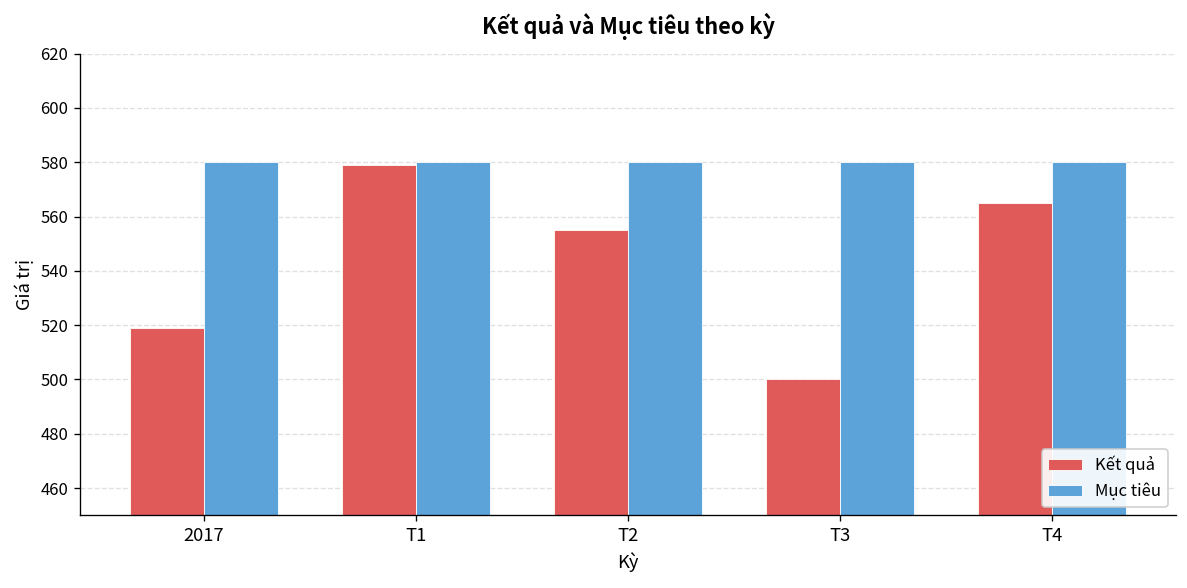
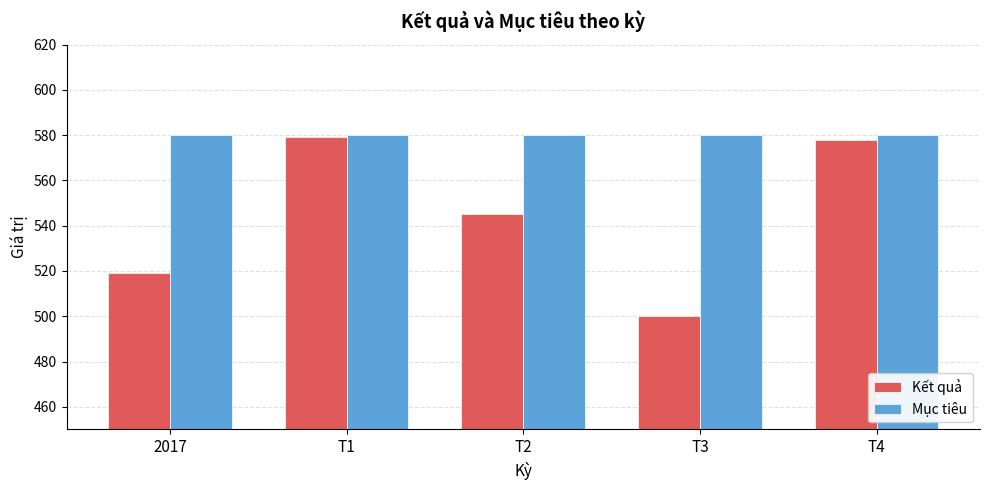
Kết quả, T2: 555 -> 545
Kết quả, T4: 565 -> 578
